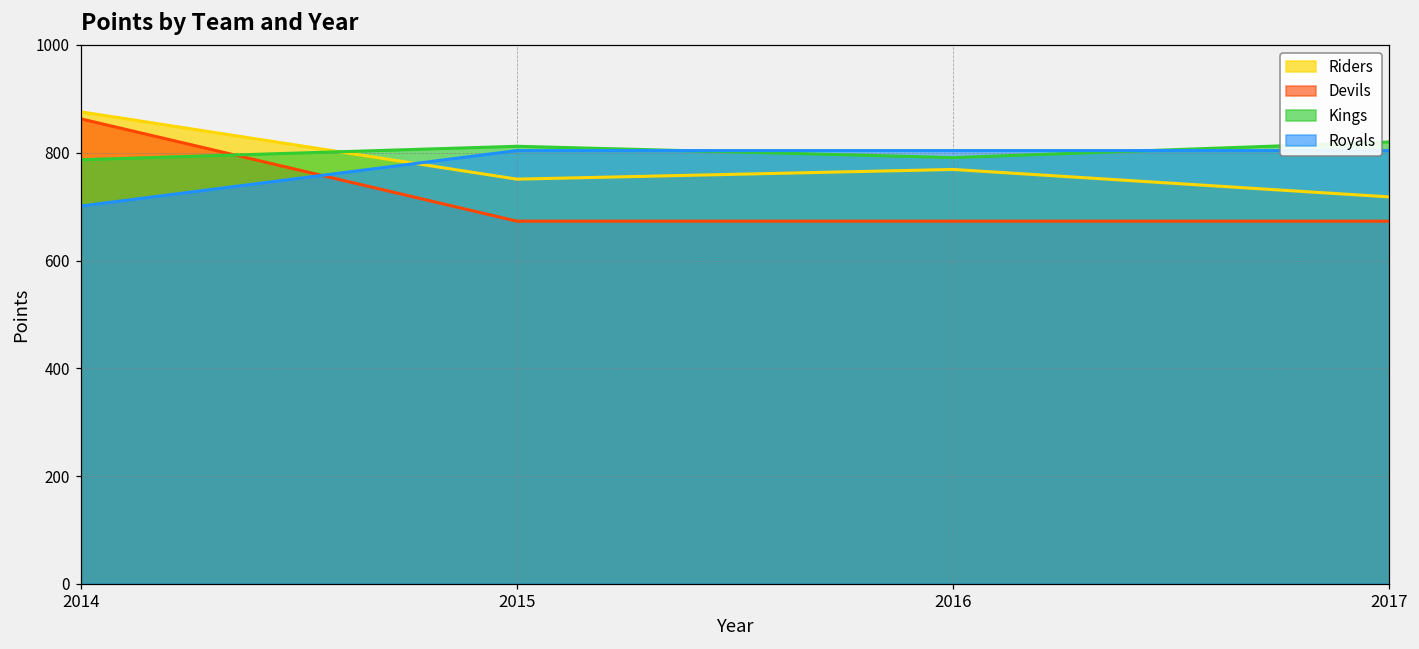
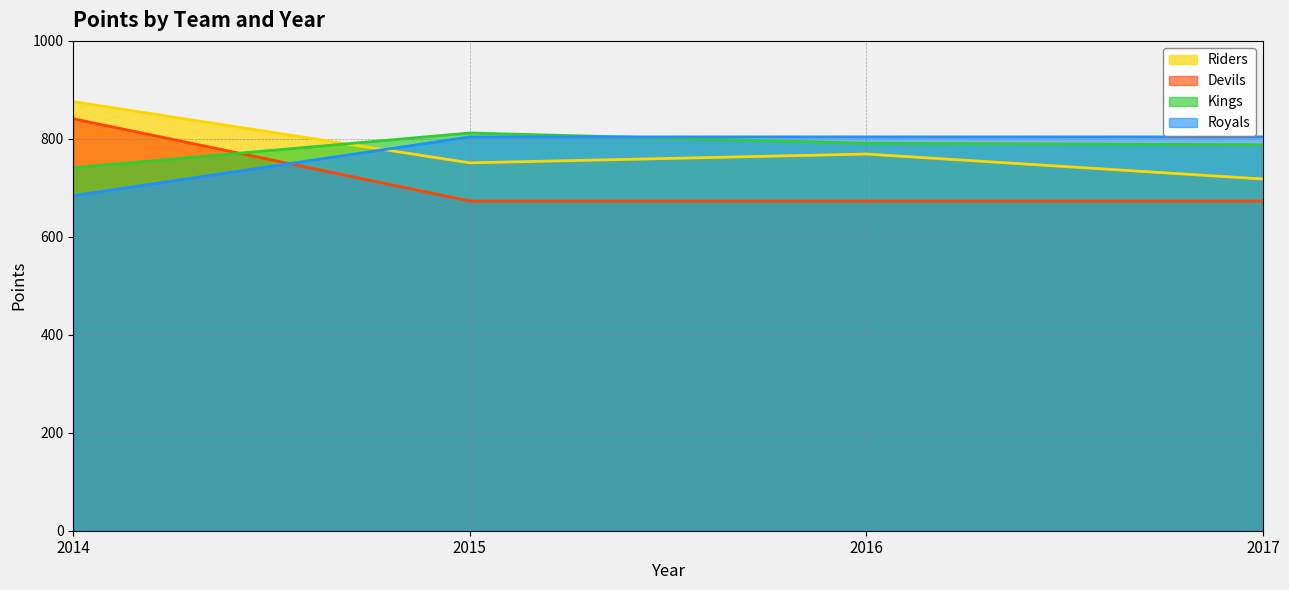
Devils, 2014: 860 -> 840
Kings, 2014: 790 -> 740
Royals, 2014: 700 -> 680
Kings, 2017: 820 -> 790
